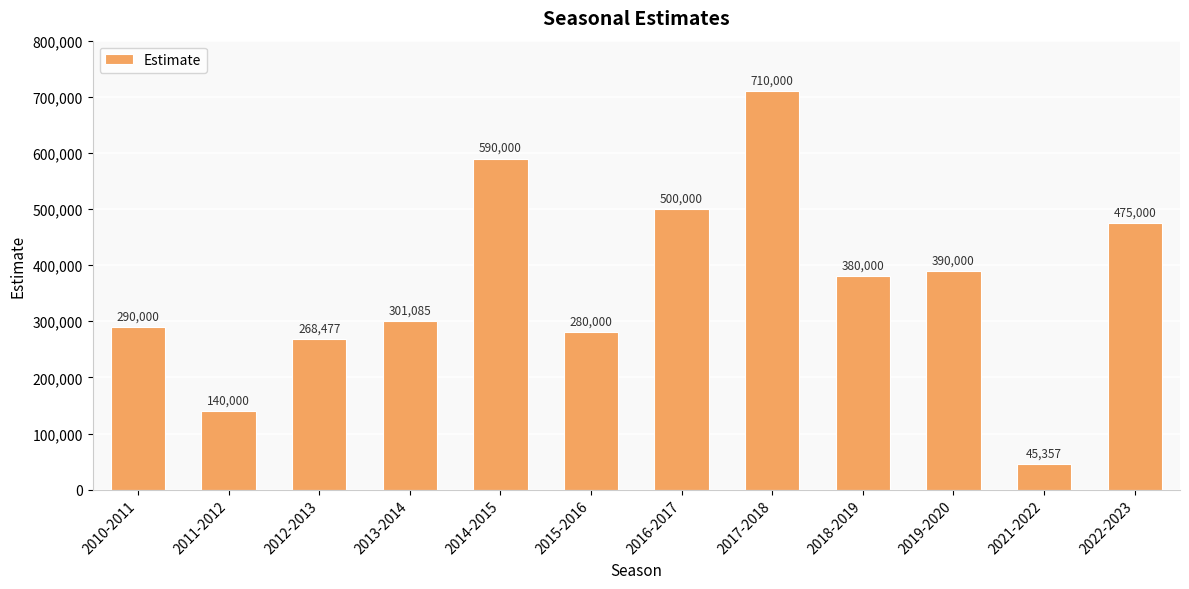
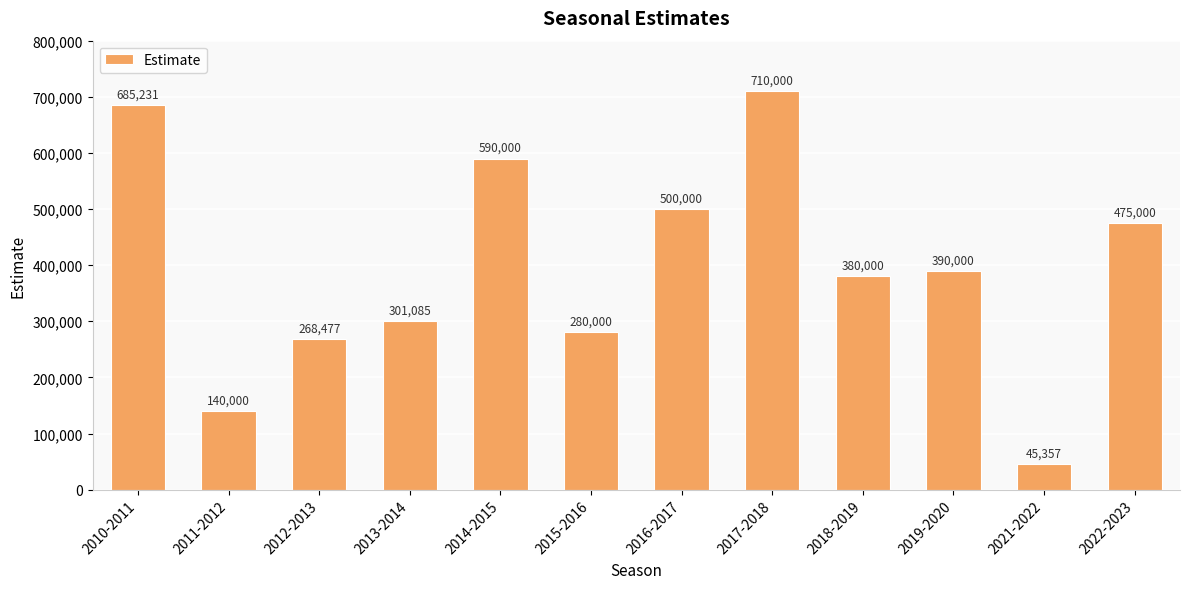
2010-2011: 290,000 -> 685,231
